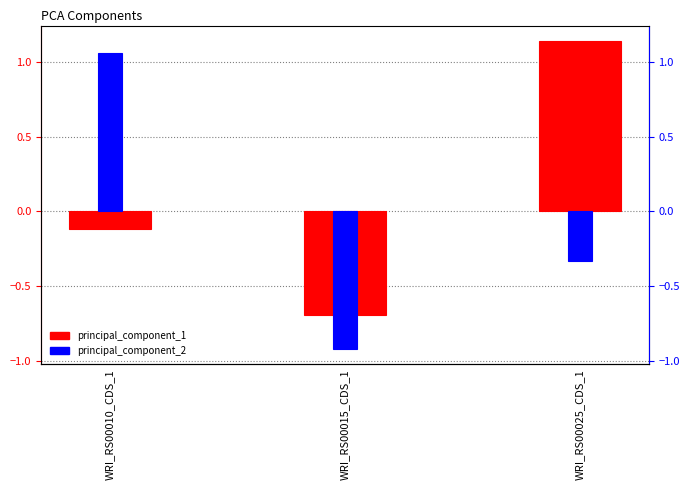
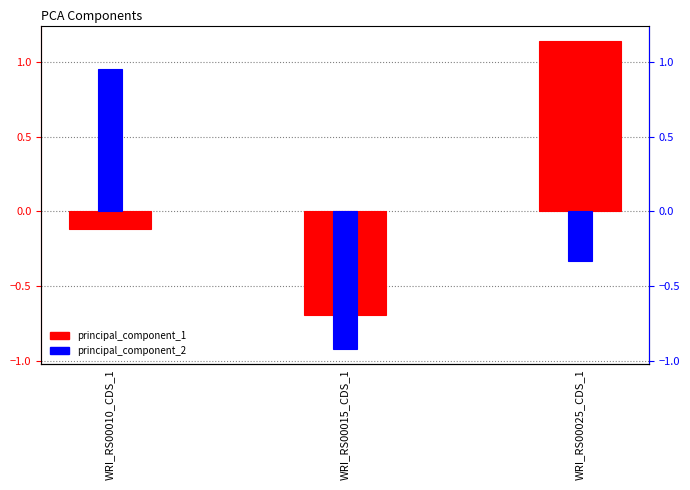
principal_component_2, WRI_RS00010_CDS_1: 1.06 -> 0.95
